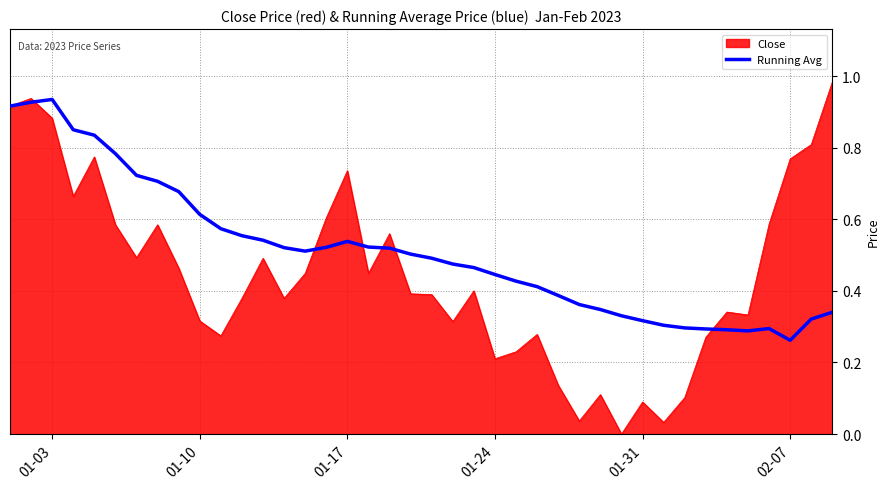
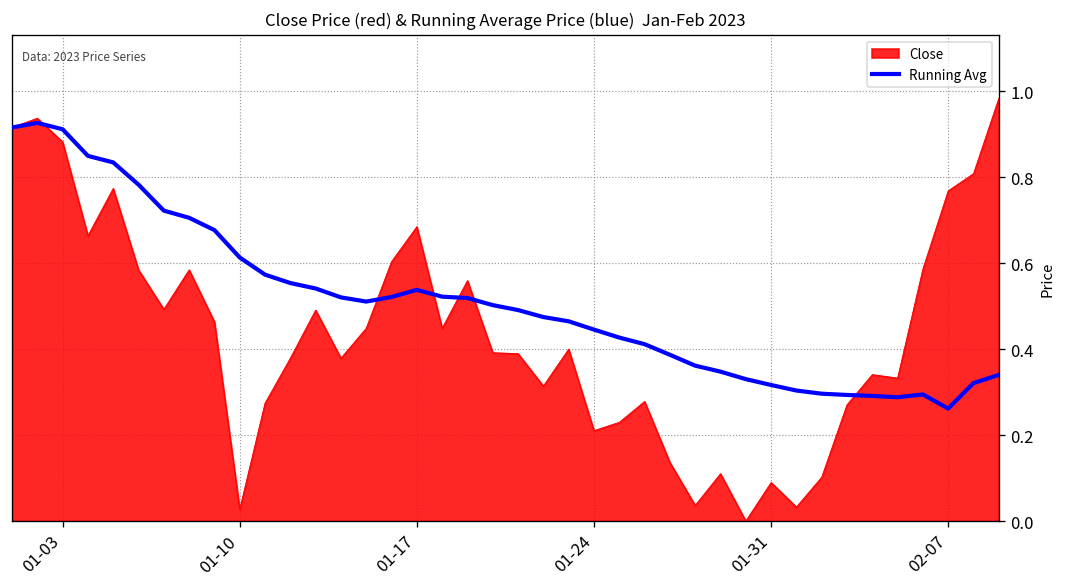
Running Avg, 01-03: 0.93 -> 0.91
Close, 01-10: 0.32 -> 0.03
Close, 01-17: 0.74 -> 0.69
